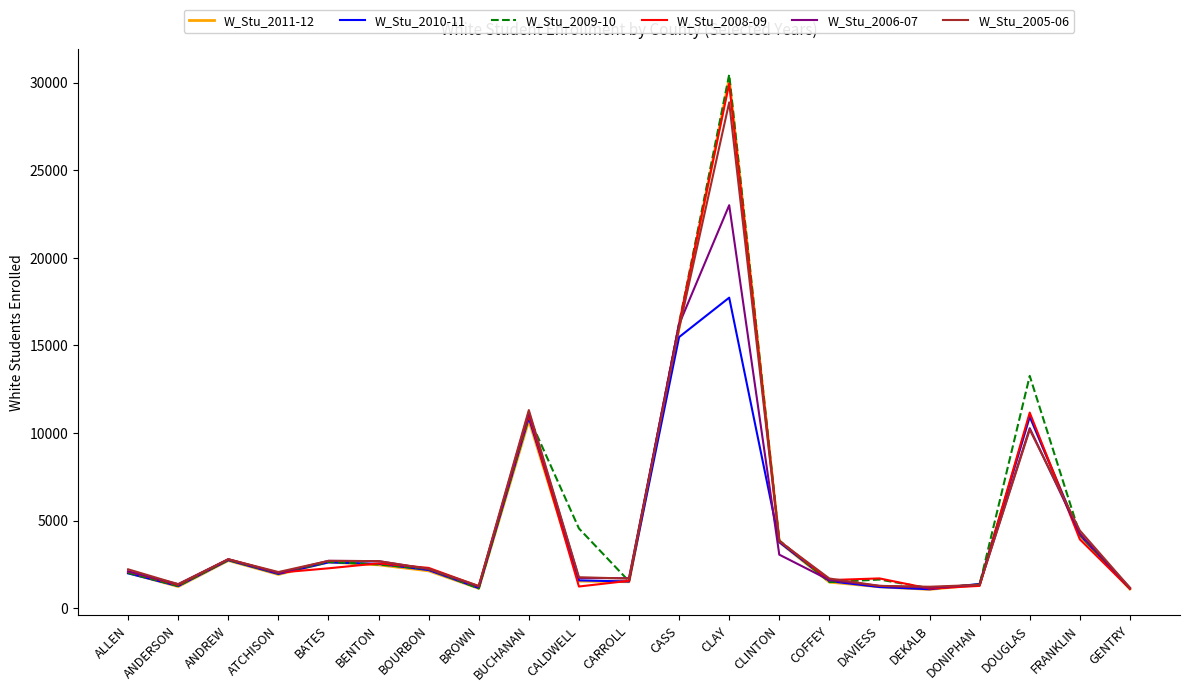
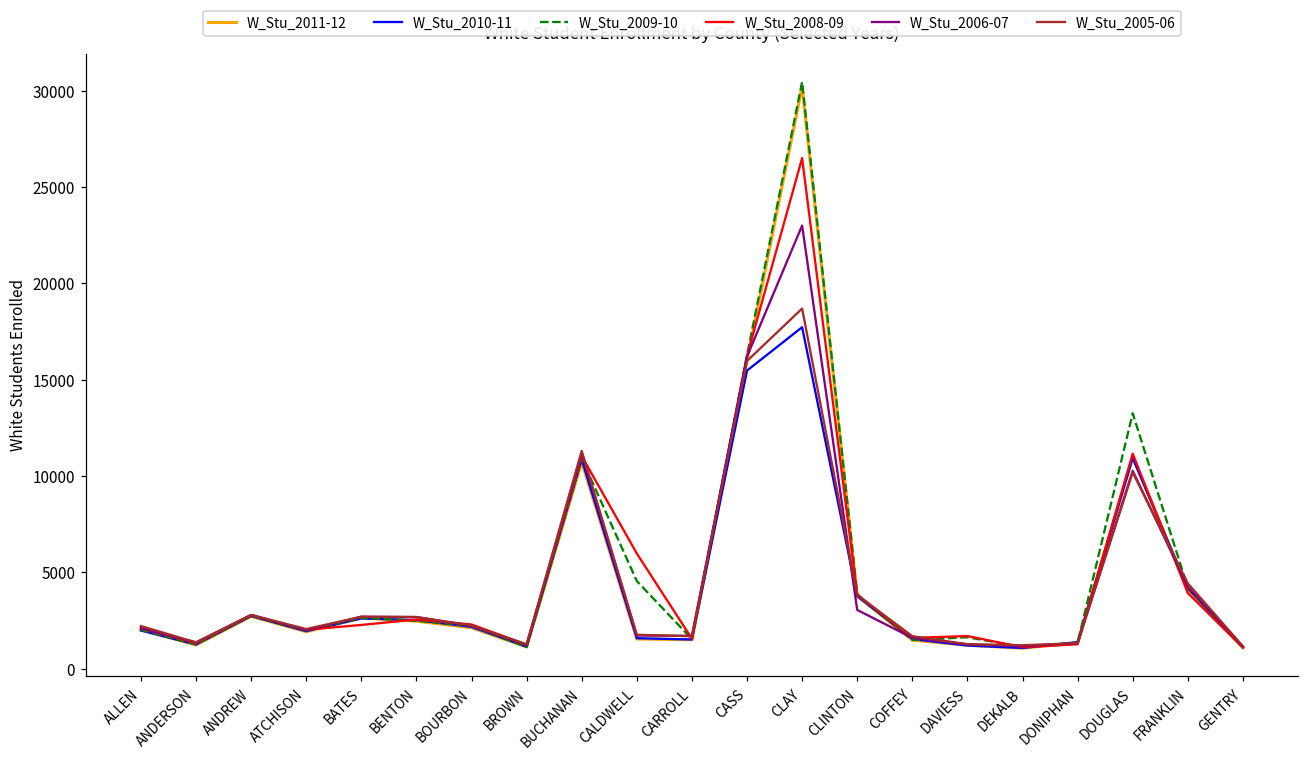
W_Stu_2008-09, CALDWELL: 1200 -> 6000
W_Stu_2008-09, CLAY: 29900 -> 26500
W_Stu_2005-06, CLAY: 28900 -> 18700
